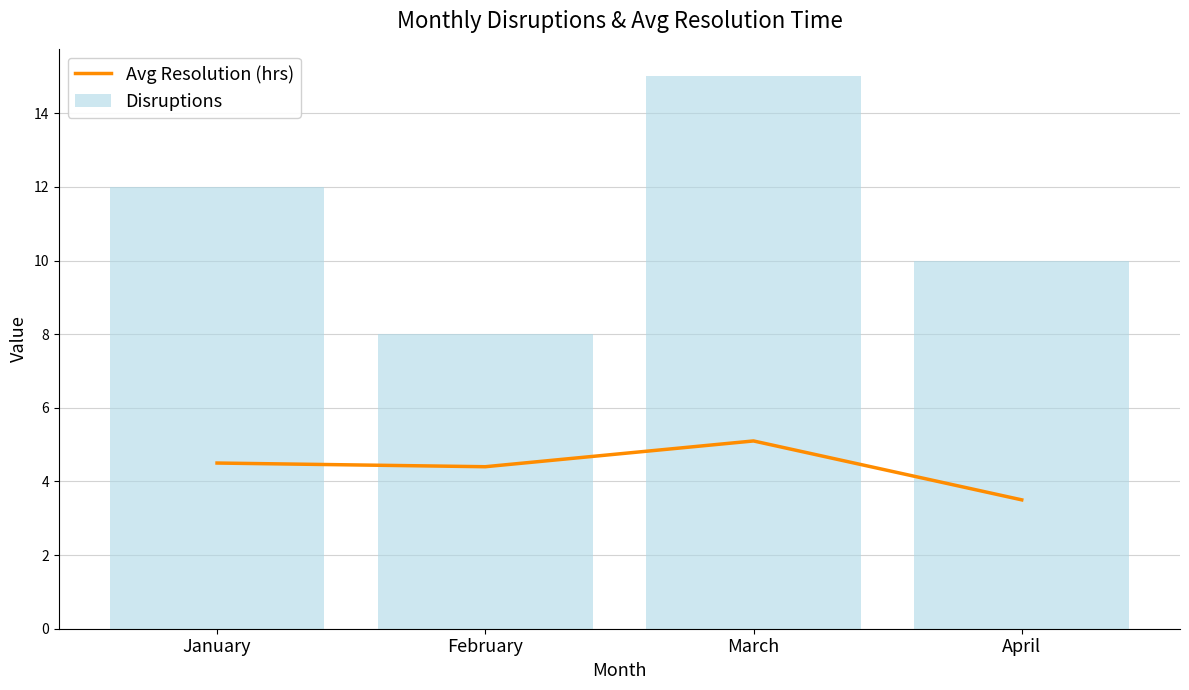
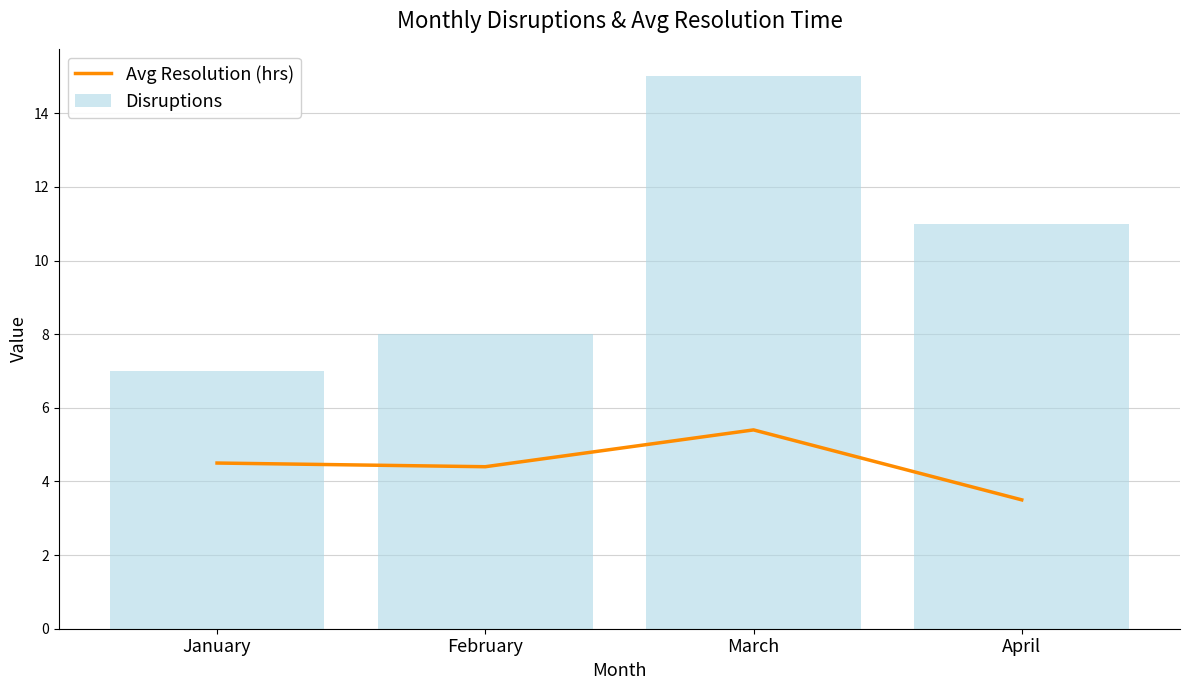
Disruptions, January: 12 -> 7
Avg Resolution (hrs), March: 5.1 -> 5.4
Disruptions, April: 10 -> 11
